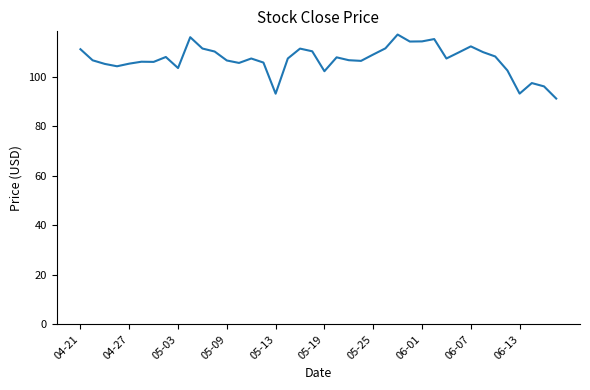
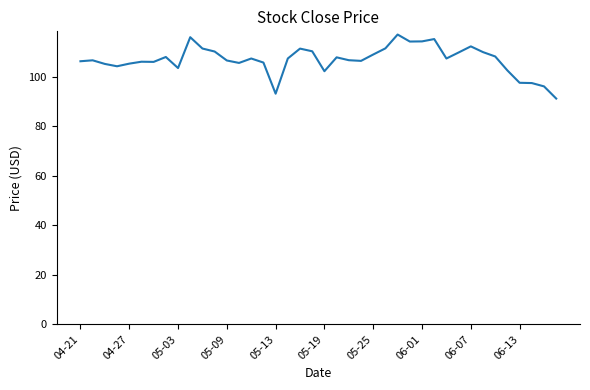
04-21: 111 -> 106
06-13: 93 -> 98
